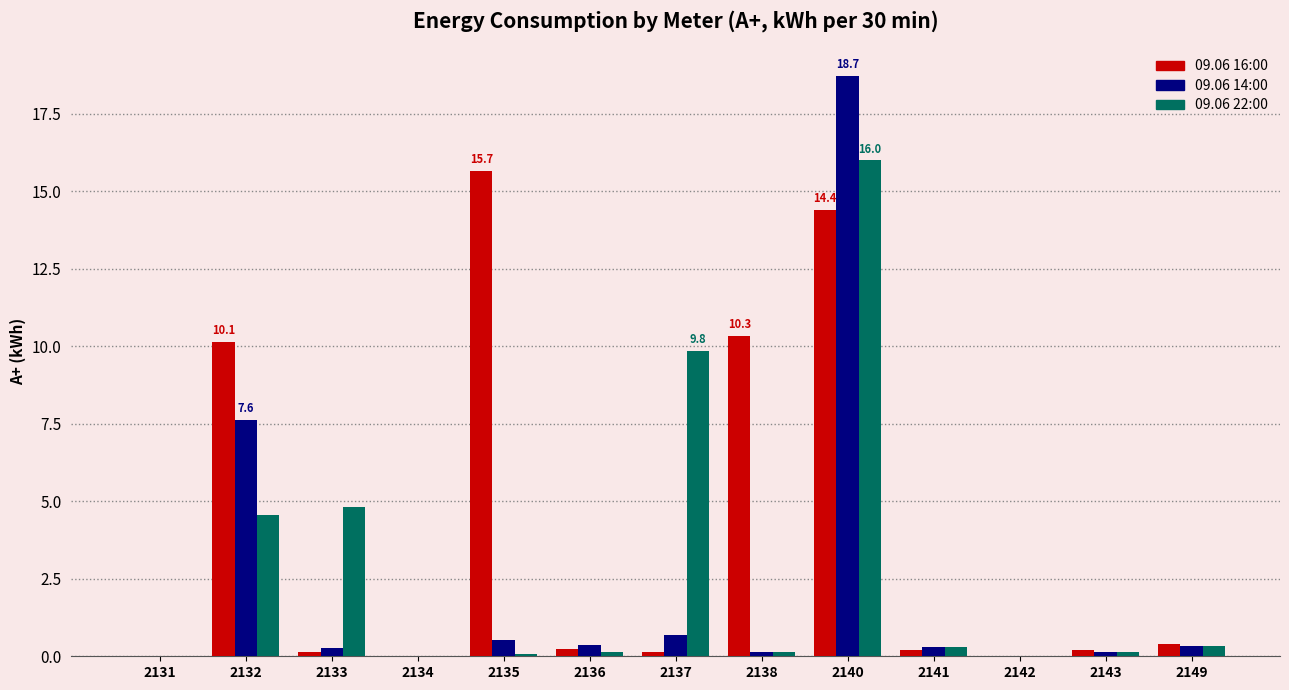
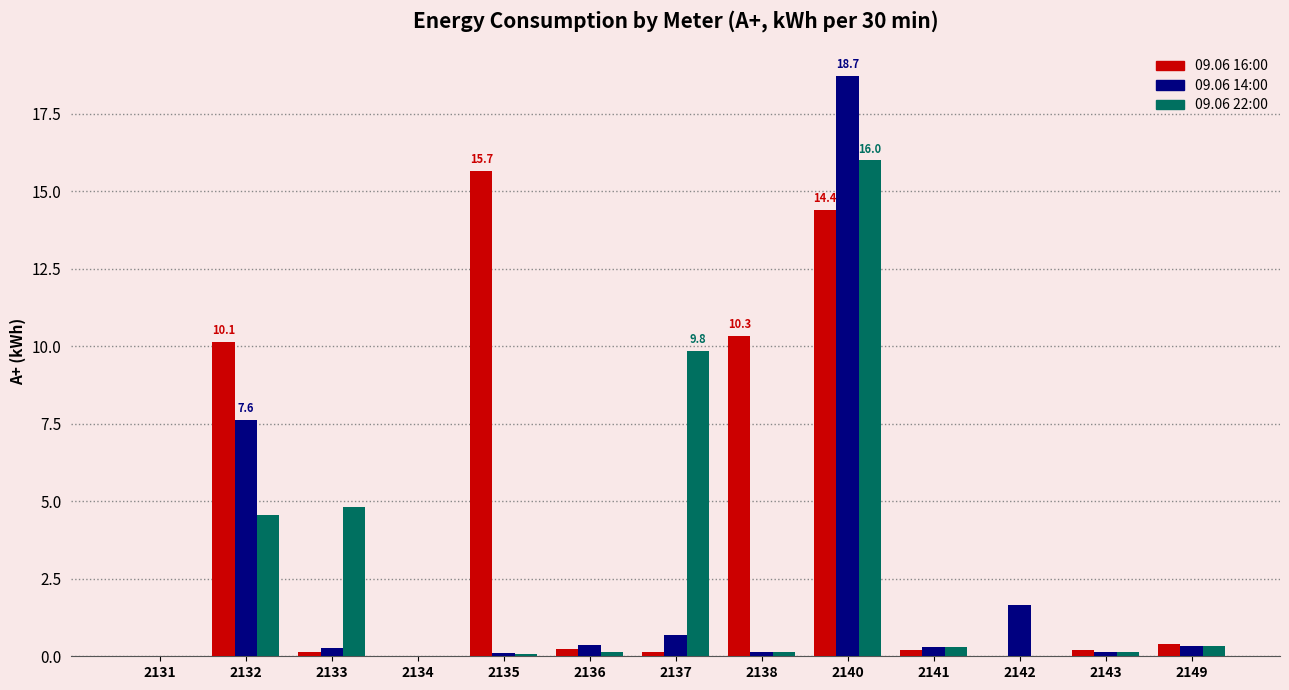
09.06 14:00, 2135: 0.5 -> 0.1
09.06 14:00, 2142: 0.0 -> 1.7
